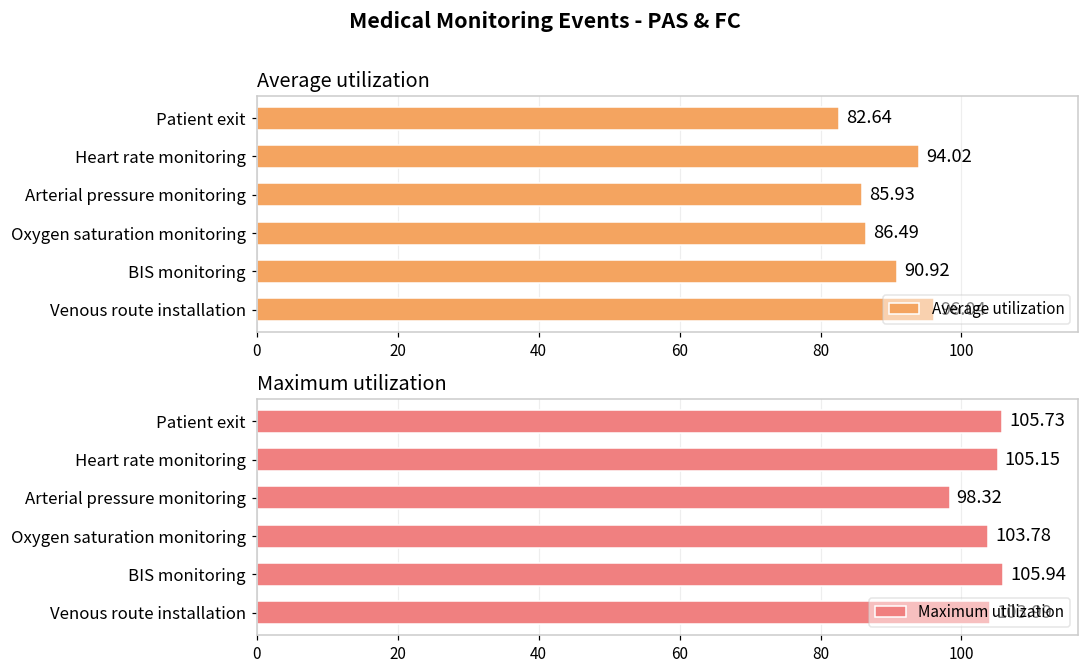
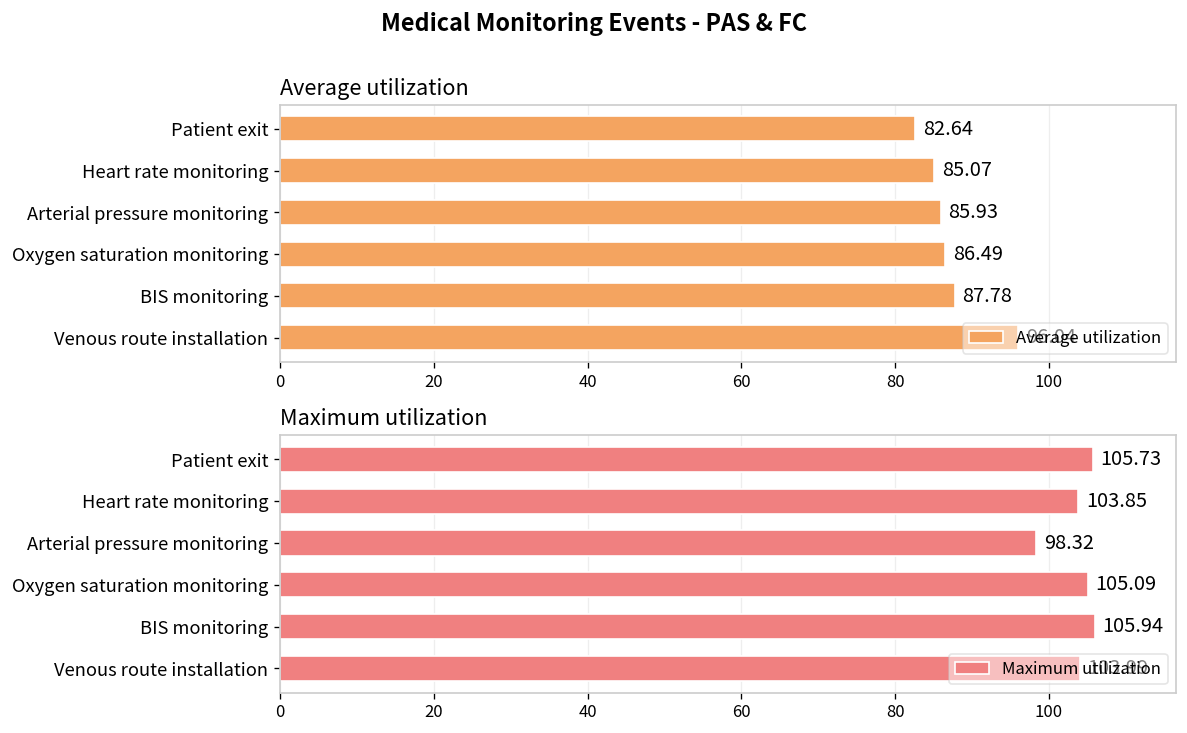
Average utilization, Heart rate monitoring: 94.02 -> 85.07
Average utilization, BIS monitoring: 90.92 -> 87.78
Maximum utilization, Heart rate monitoring: 105.15 -> 103.85
Maximum utilization, Oxygen saturation monitoring: 103.78 -> 105.09
